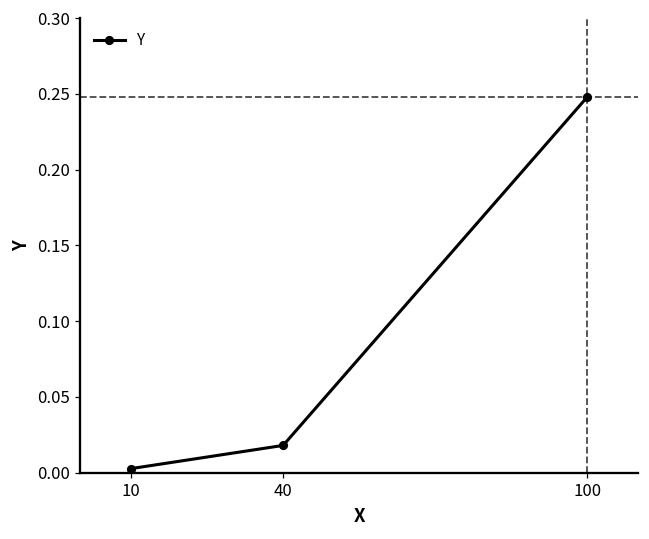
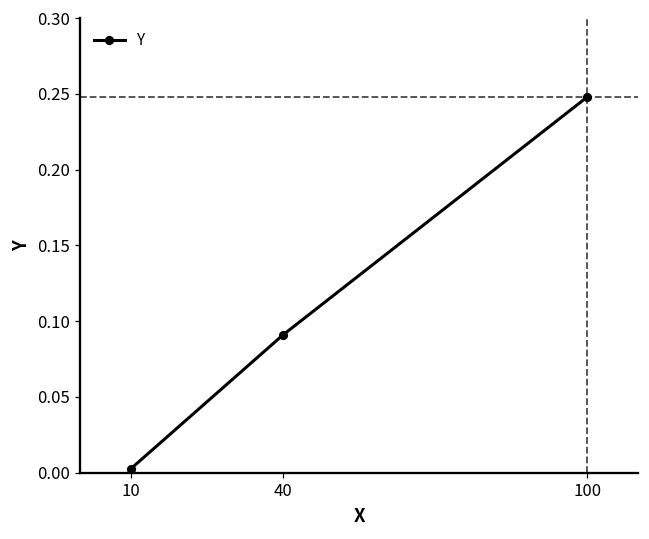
40: 0.018 -> 0.091
